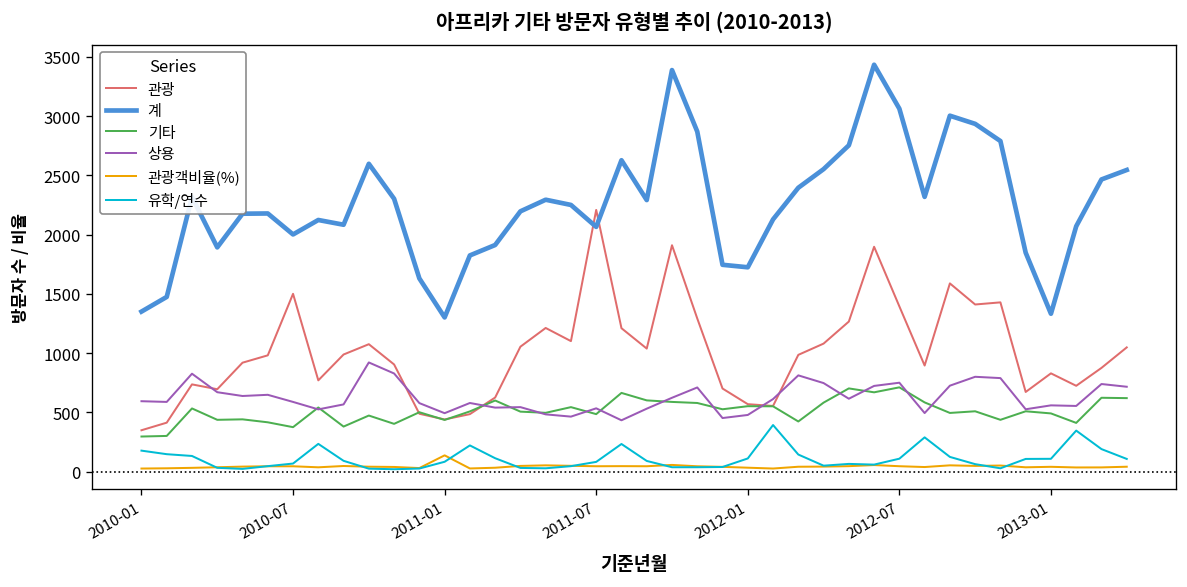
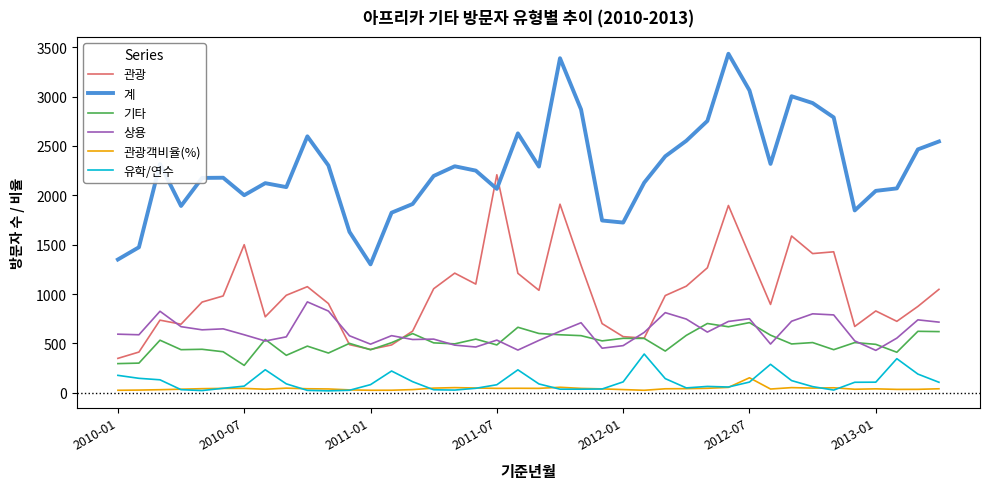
기타, 2010-07: 400 -> 300
관광객비율(%), 2011-01: 100 -> 0
관광객비율(%), 2012-07: 0 -> 200
계, 2013-01: 1300 -> 2000
상용, 2013-01: 600 -> 400
